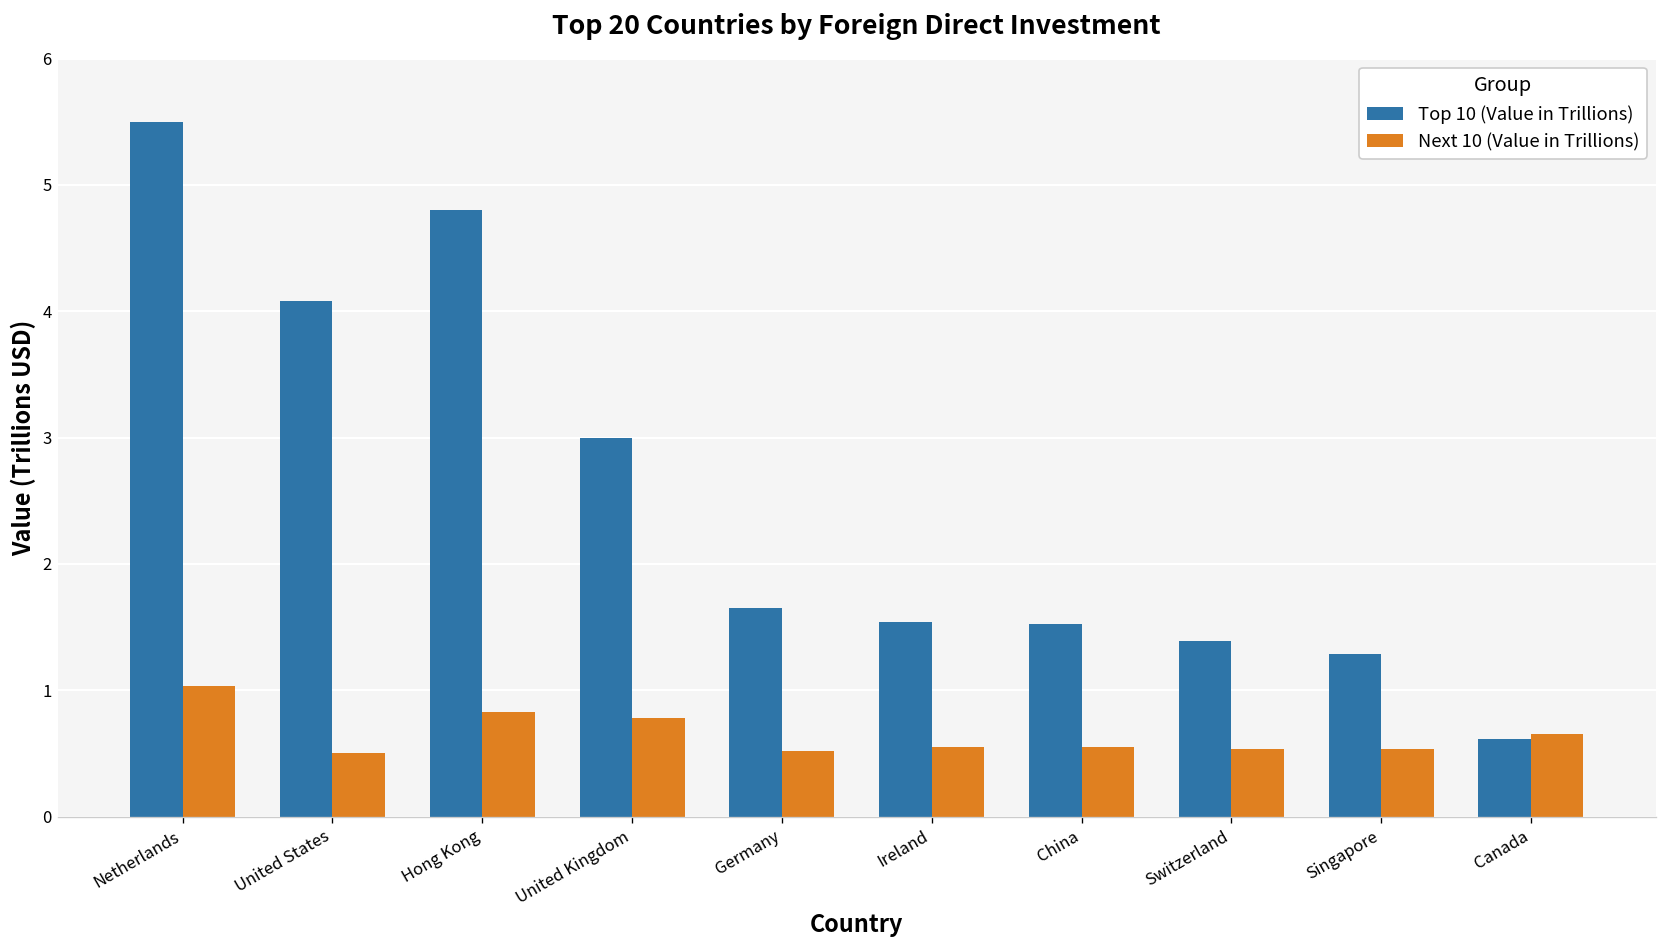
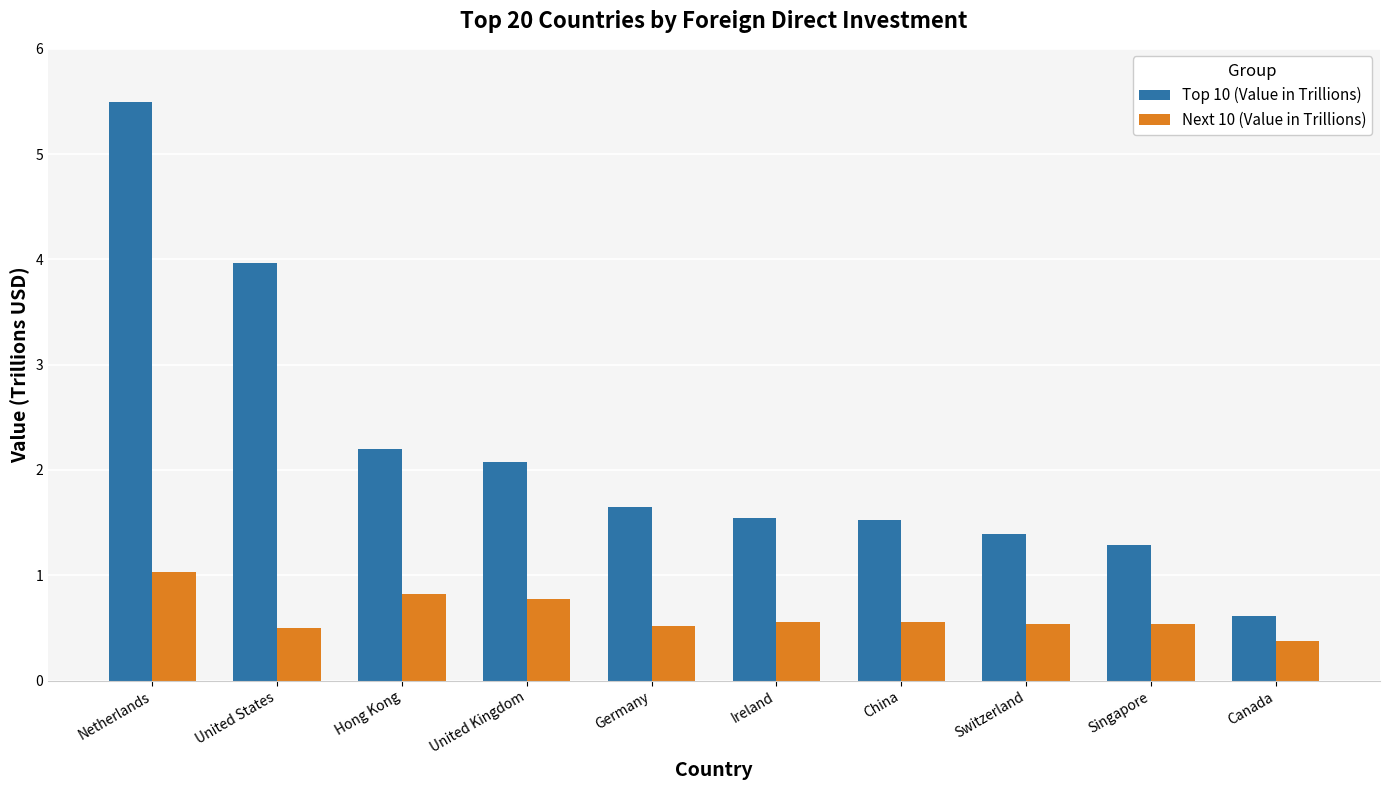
Top 10 (Value in Trillions), United States: 4.08 -> 3.97
Top 10 (Value in Trillions), Hong Kong: 4.8 -> 2.2
Top 10 (Value in Trillions), United Kingdom: 3.00 -> 2.08
Next 10 (Value in Trillions), Canada: 0.65 -> 0.38
